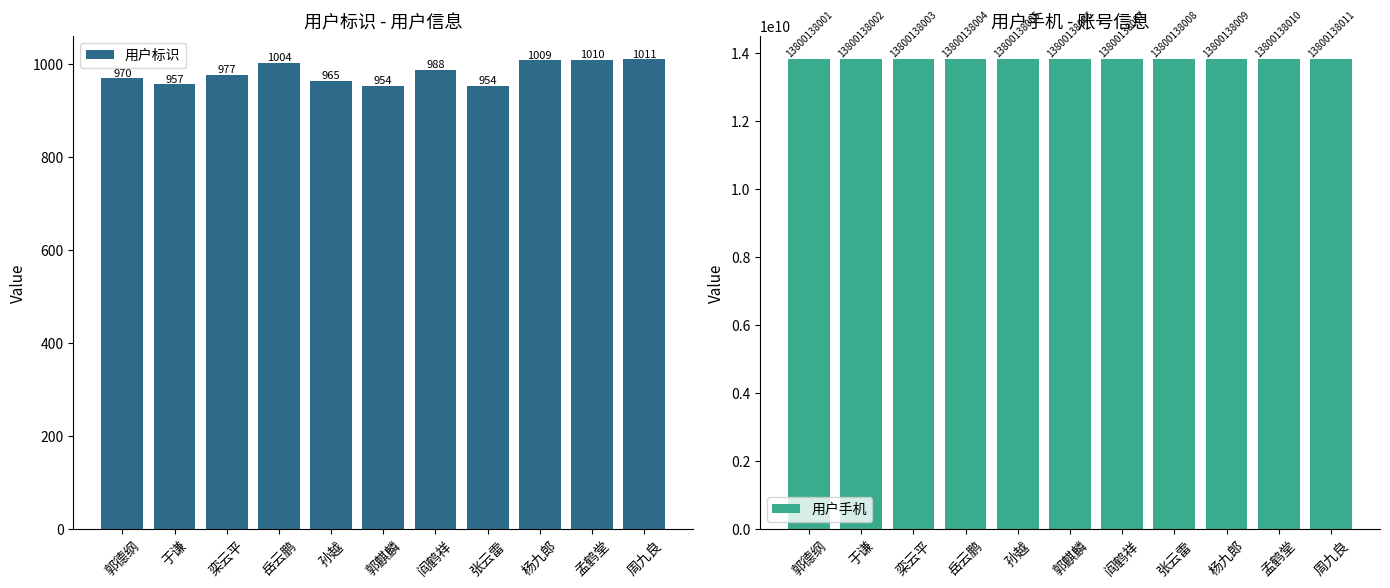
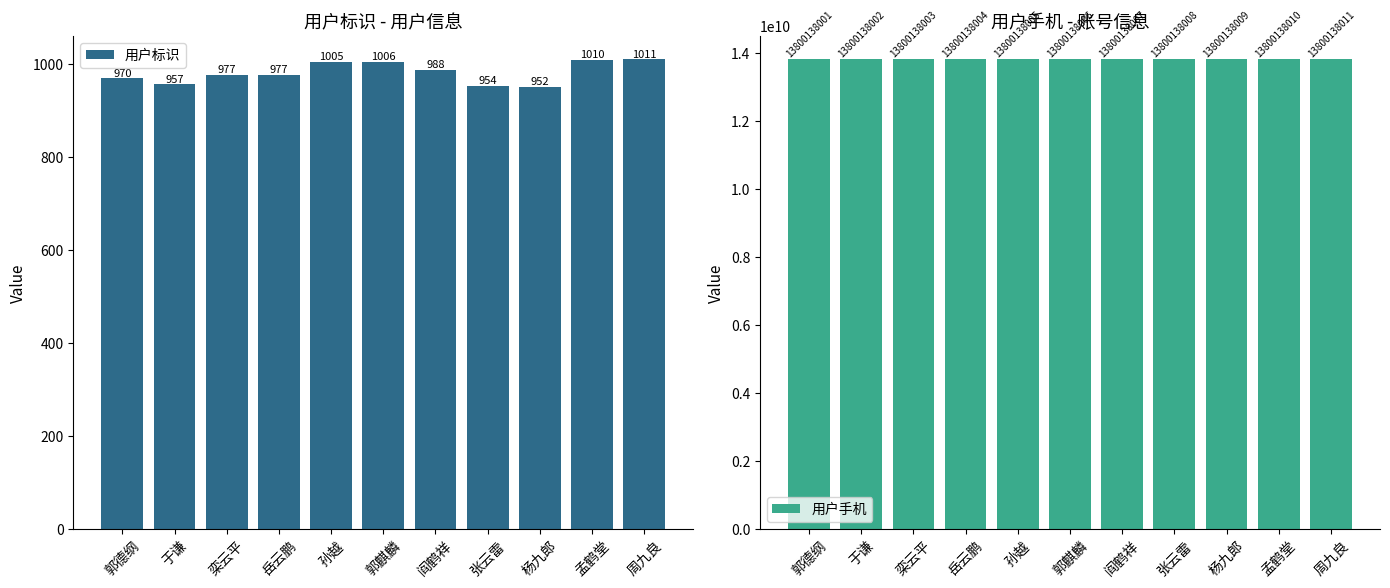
用户标识 - 用户信息, 岳云鹏: 1004 -> 977
用户标识 - 用户信息, 孙越: 965 -> 1005
用户标识 - 用户信息, 郭麒麟: 954 -> 1006
用户标识 - 用户信息, 杨九郎: 1009 -> 952
